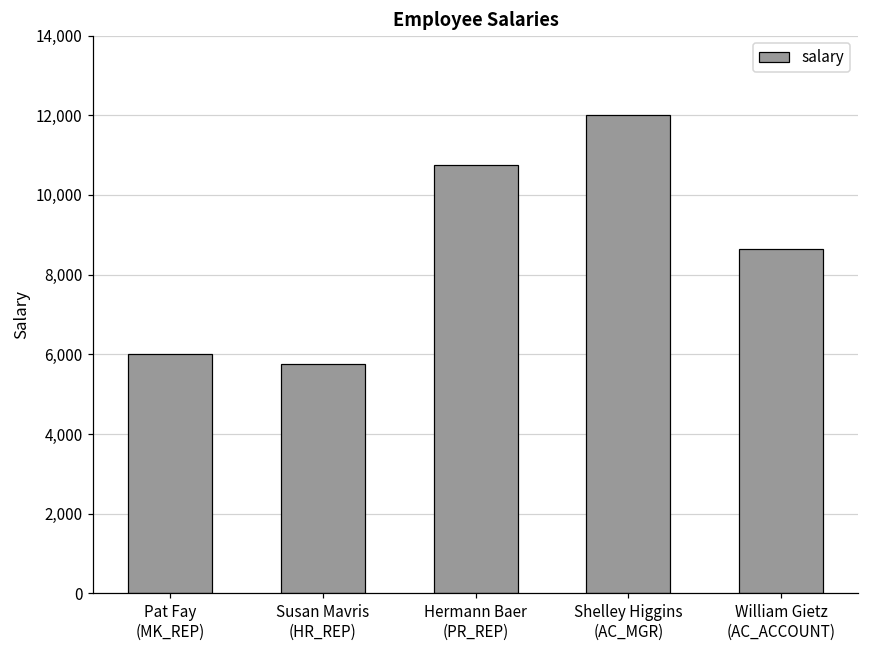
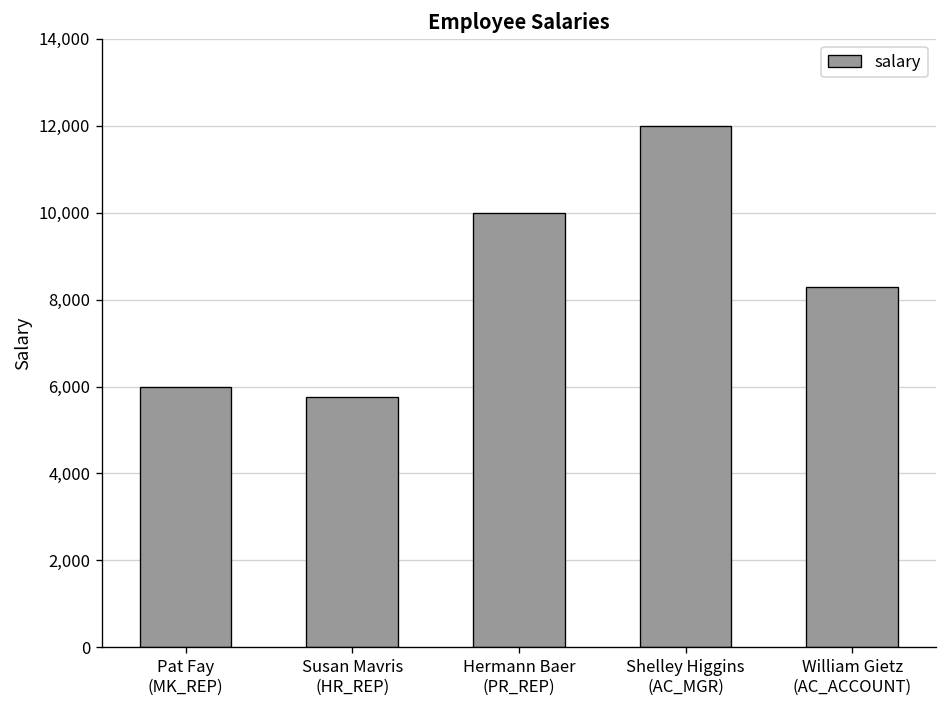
Hermann Baer (PR_REP): 10,700 -> 10,000
William Gietz (AC_ACCOUNT): 8,600 -> 8,300
